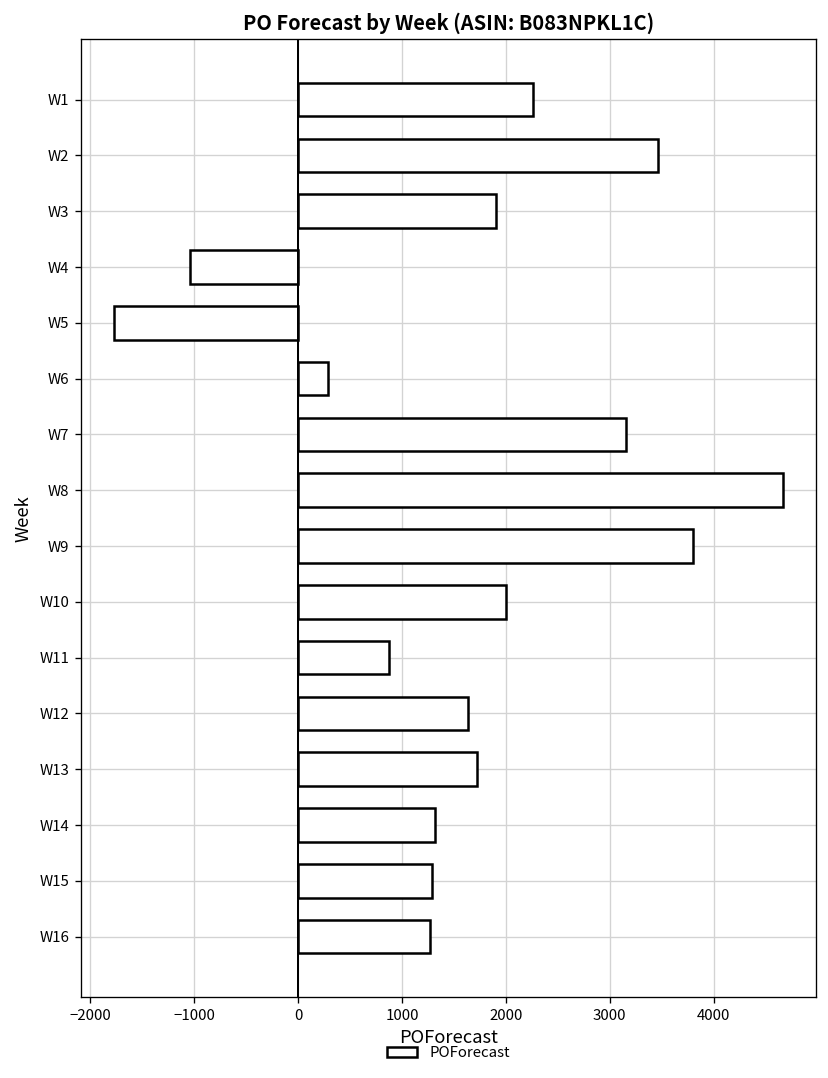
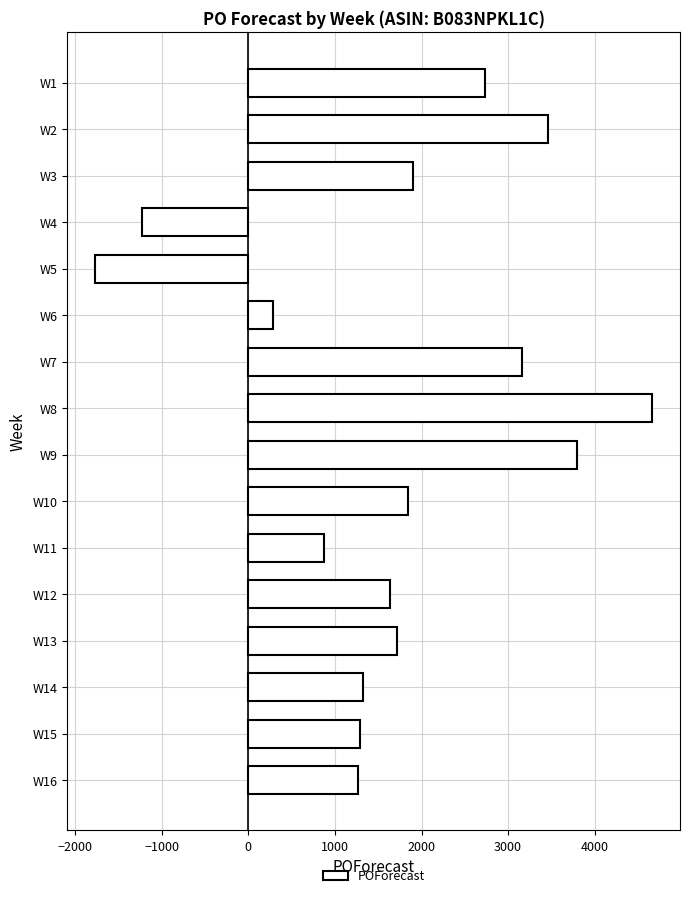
W1: 2300 -> 2700
W4: -1000 -> -1200
W10: 2000 -> 1800
